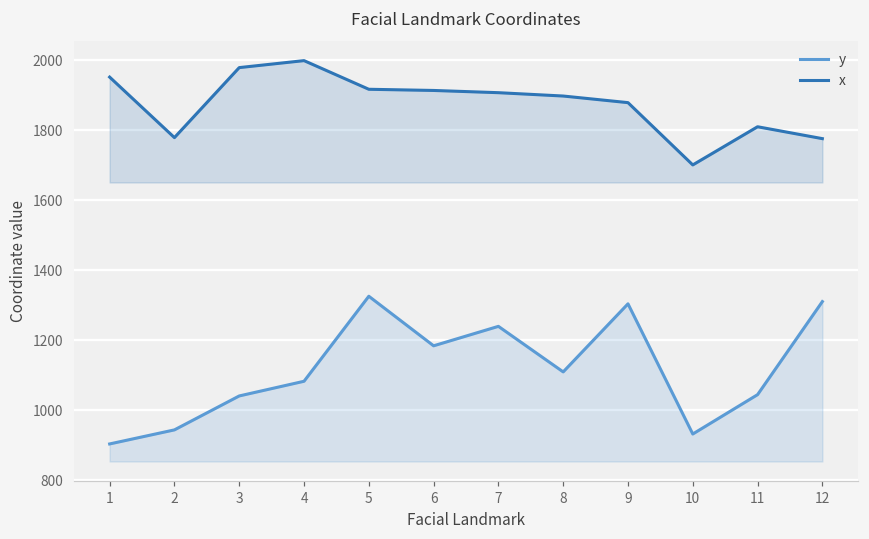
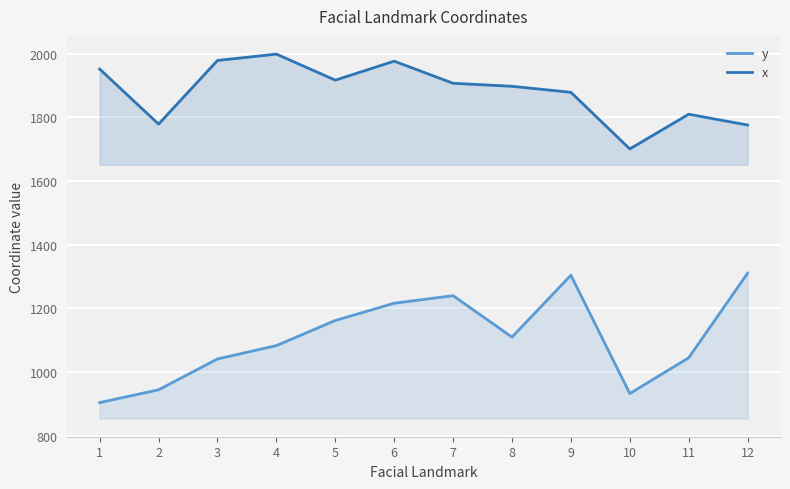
y, 5: 1330 -> 1160
y, 6: 1180 -> 1220
x, 6: 1910 -> 1980
